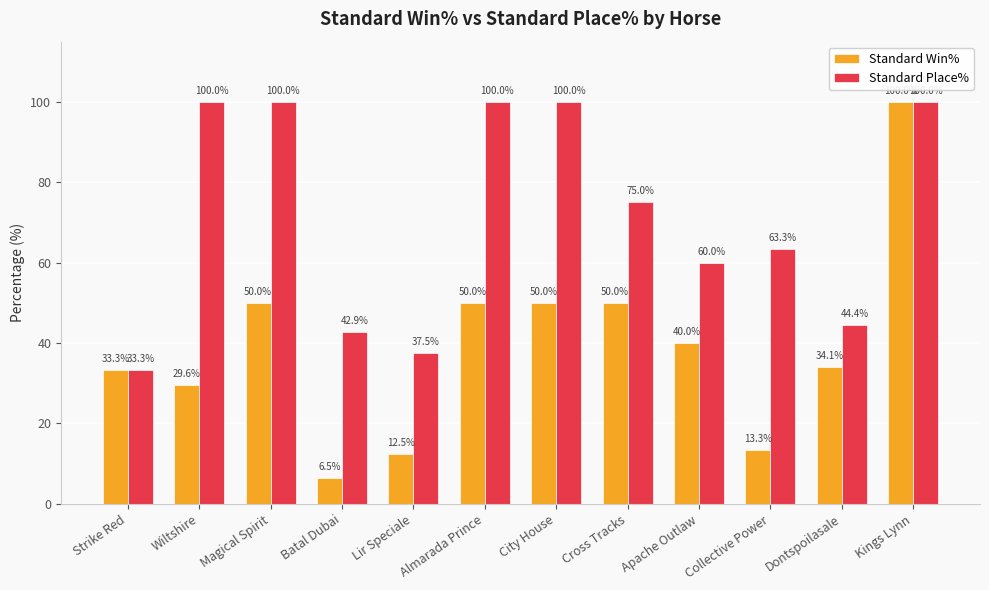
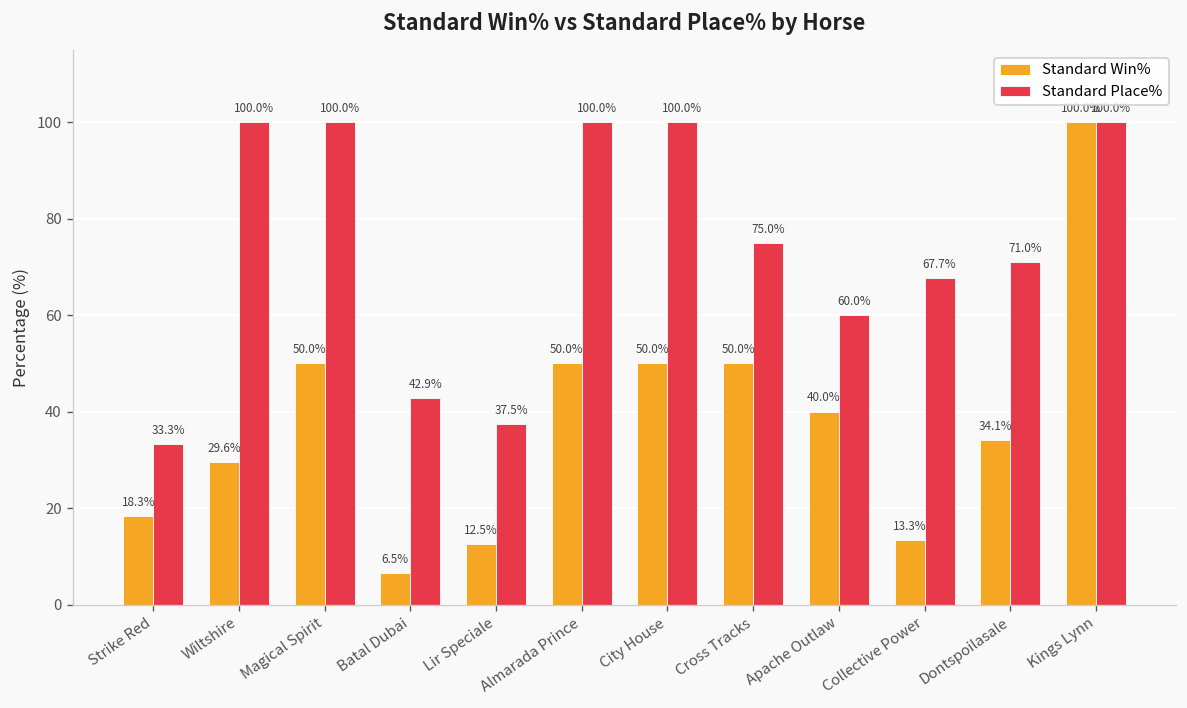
Standard Win%, Strike Red: 33.3% -> 18.3%
Standard Place%, Collective Power: 63.3% -> 67.7%
Standard Place%, Dontspoilasale: 44.4% -> 71.0%
